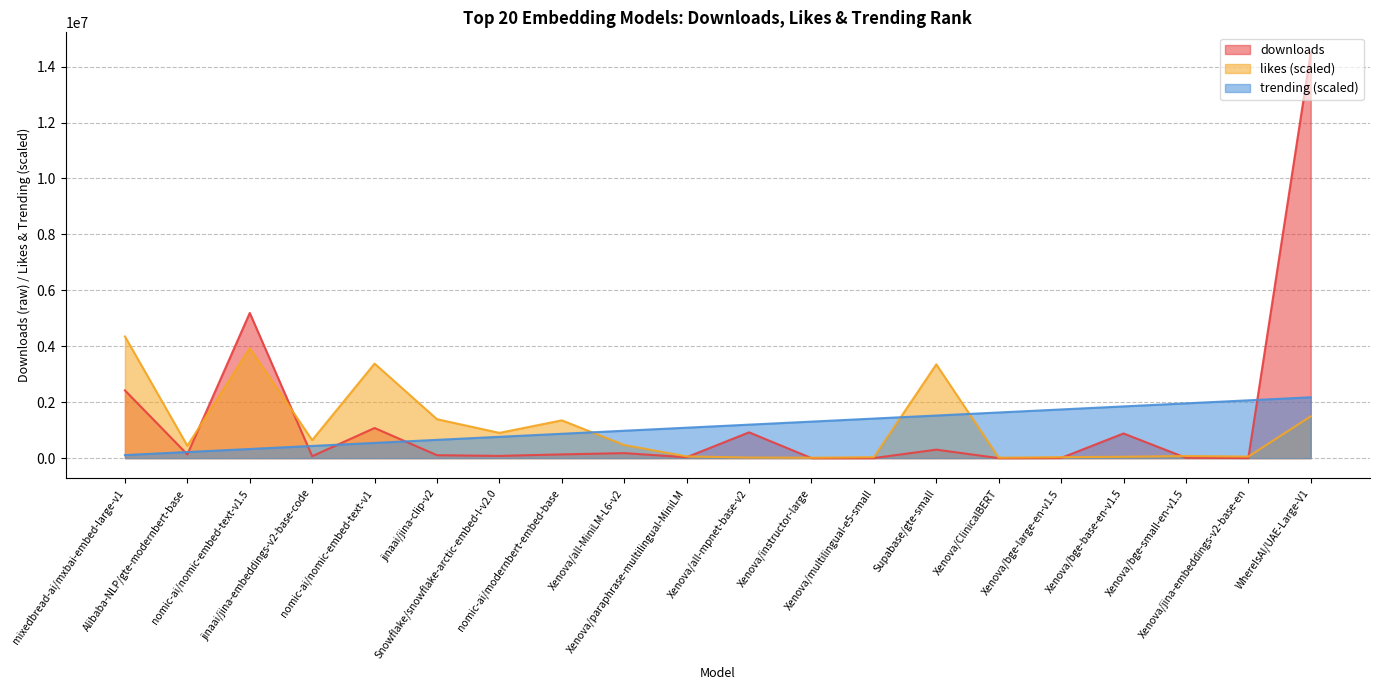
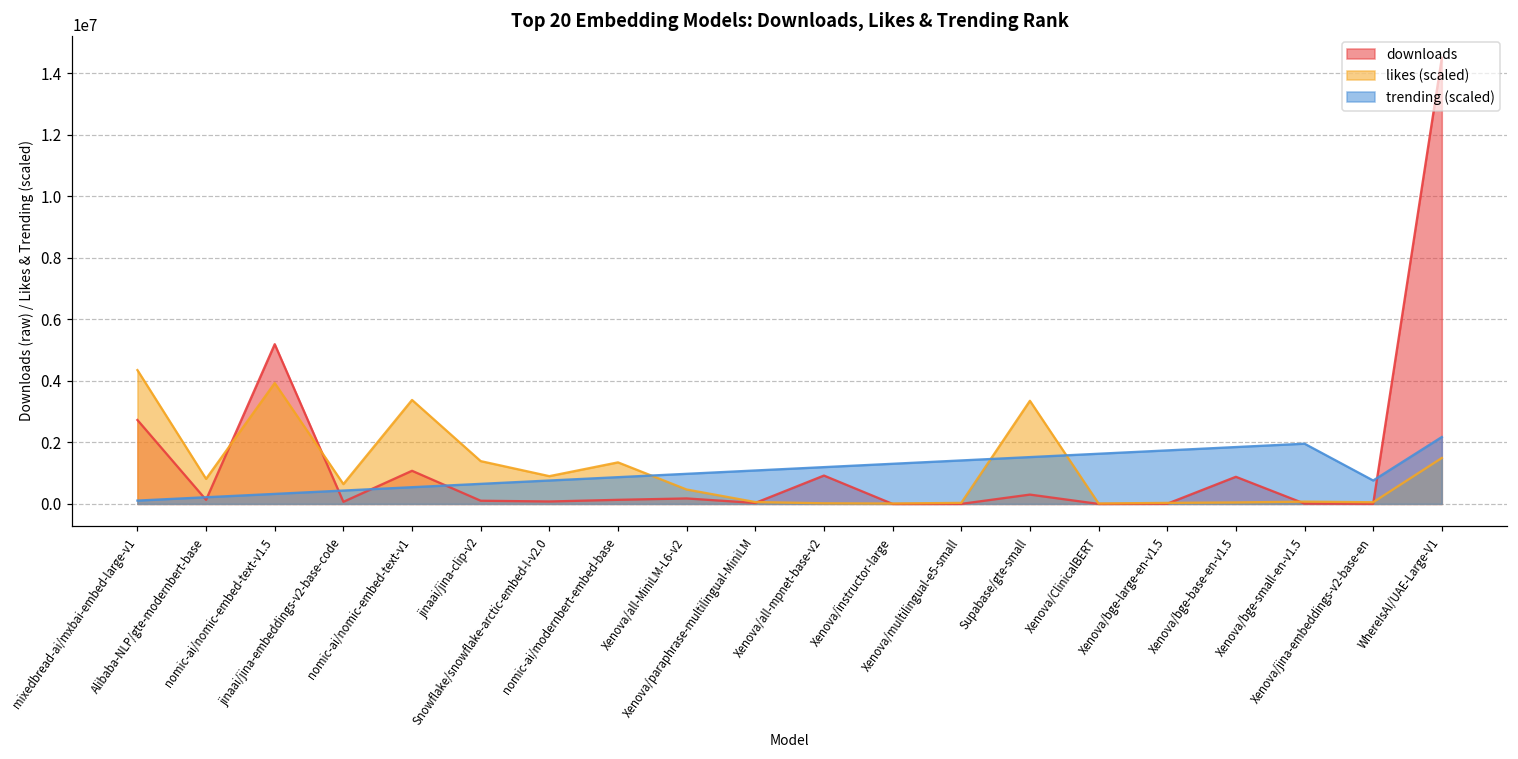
downloads, mixedbread-ai/mxbai-embed-large-v1: 2400000 -> 2700000
likes (scaled), Alibaba-NLP/gte-modernbert-base: 400000 -> 800000
trending (scaled), Xenova/jina-embeddings-v2-base-en: 2100000 -> 800000
